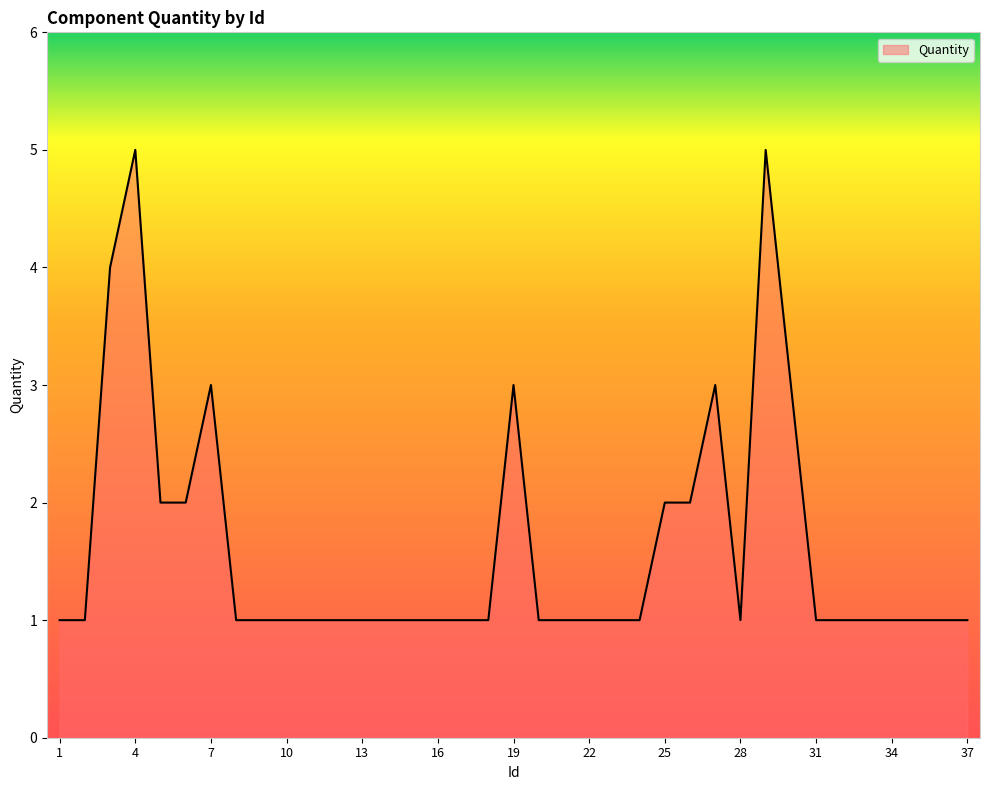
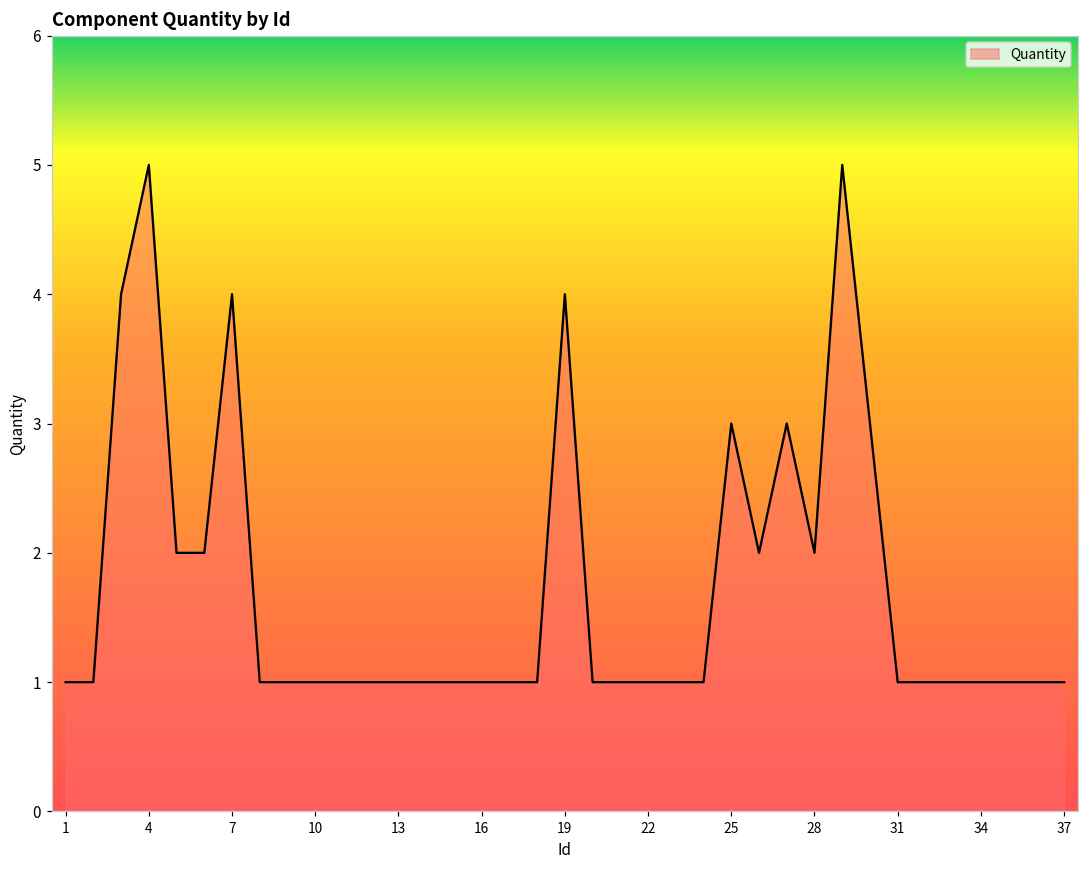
7: 3 -> 4
19: 3 -> 4
25: 2 -> 3
28: 1 -> 2
